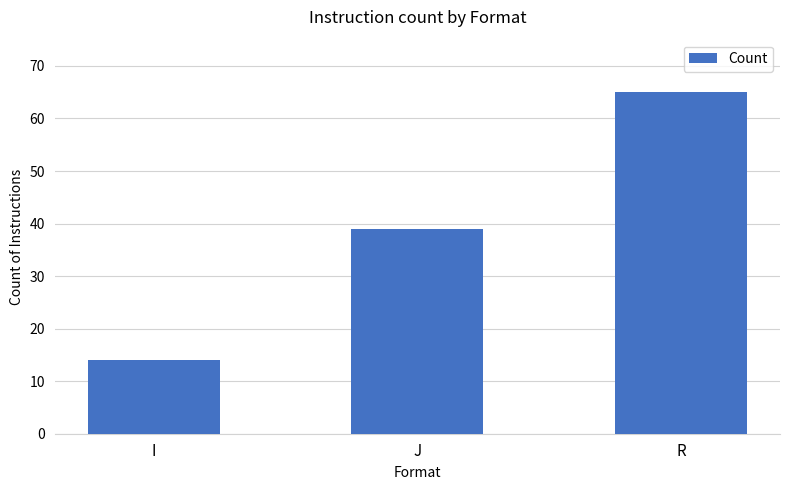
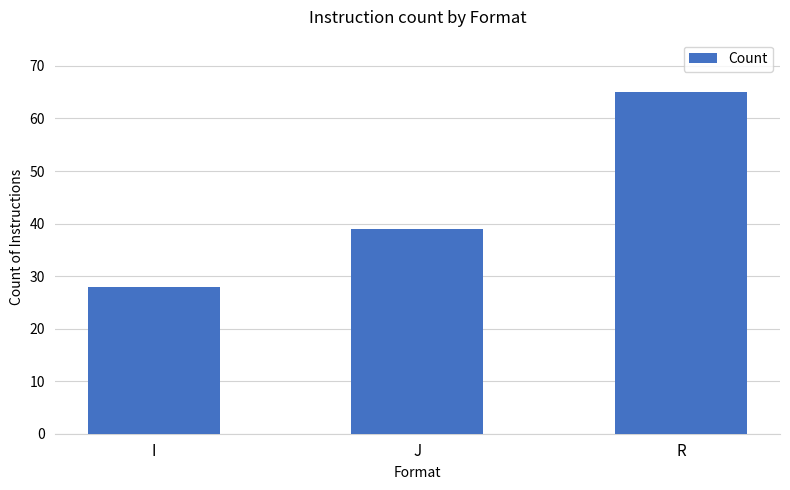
I: 14 -> 28
